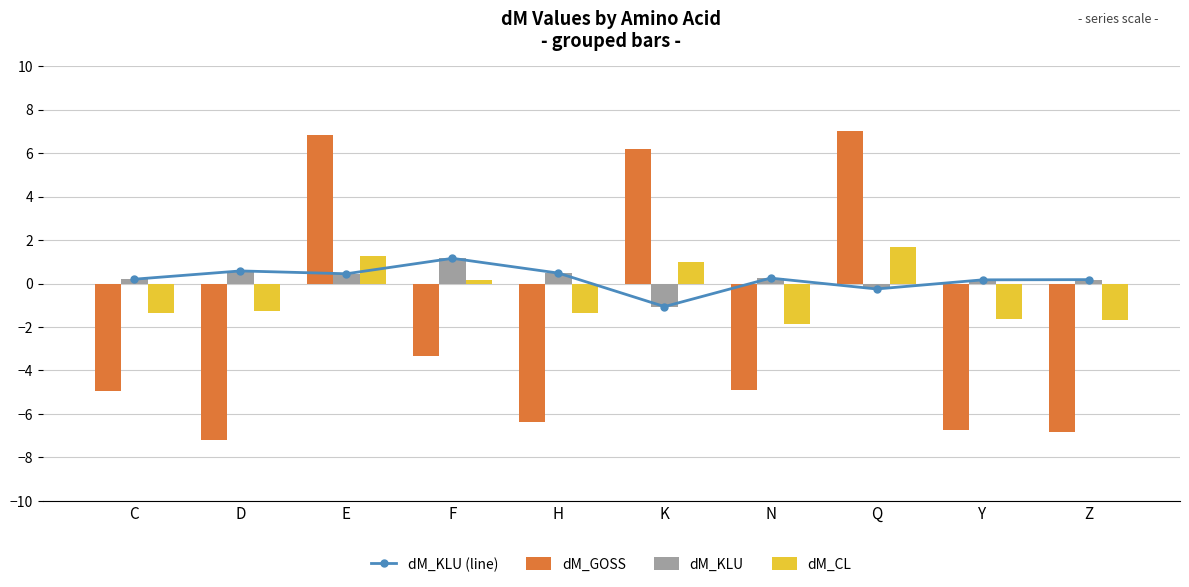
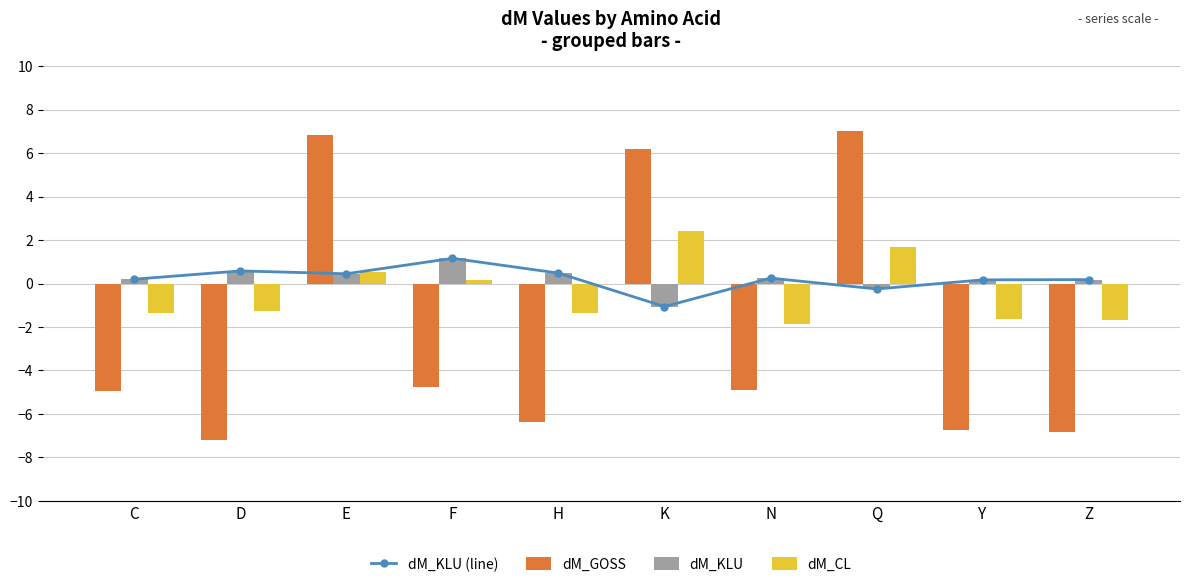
dM_CL, E: 1.3 -> 0.5
dM_GOSS, F: -3.3 -> -4.8
dM_CL, K: 1.0 -> 2.4
